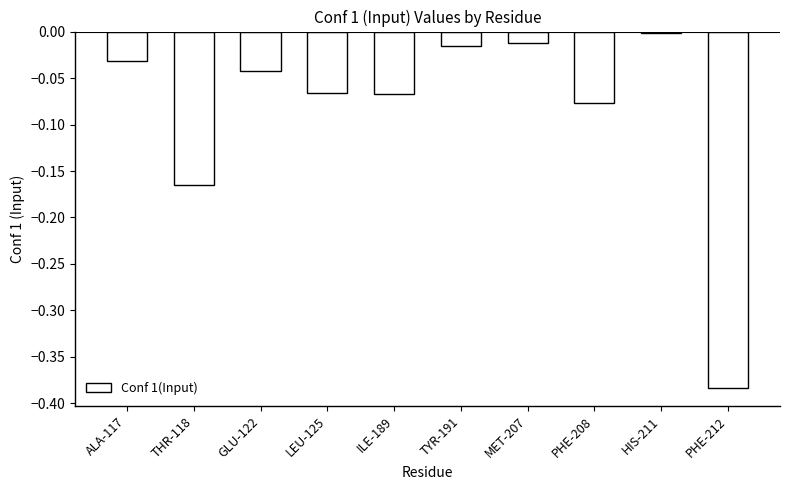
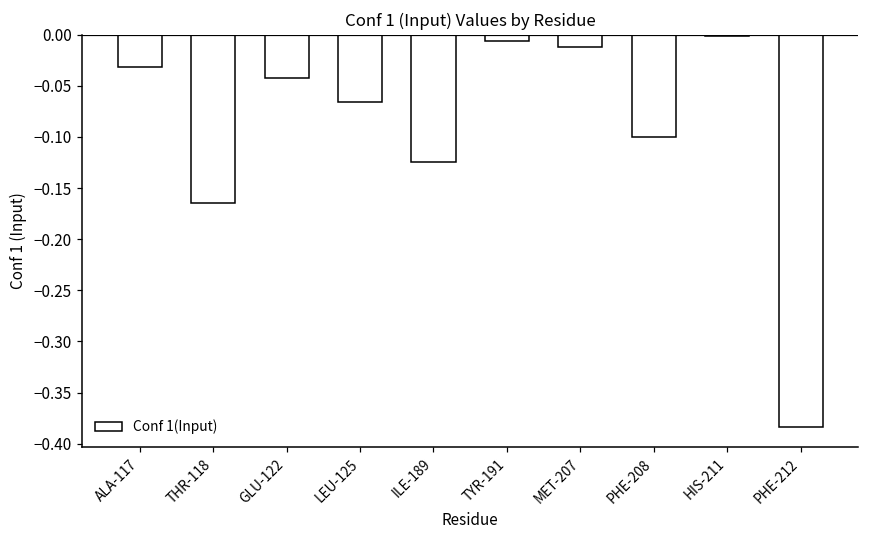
ILE-189: -0.07 -> -0.12
TYR-191: -0.02 -> -0.01
PHE-208: -0.08 -> -0.10
